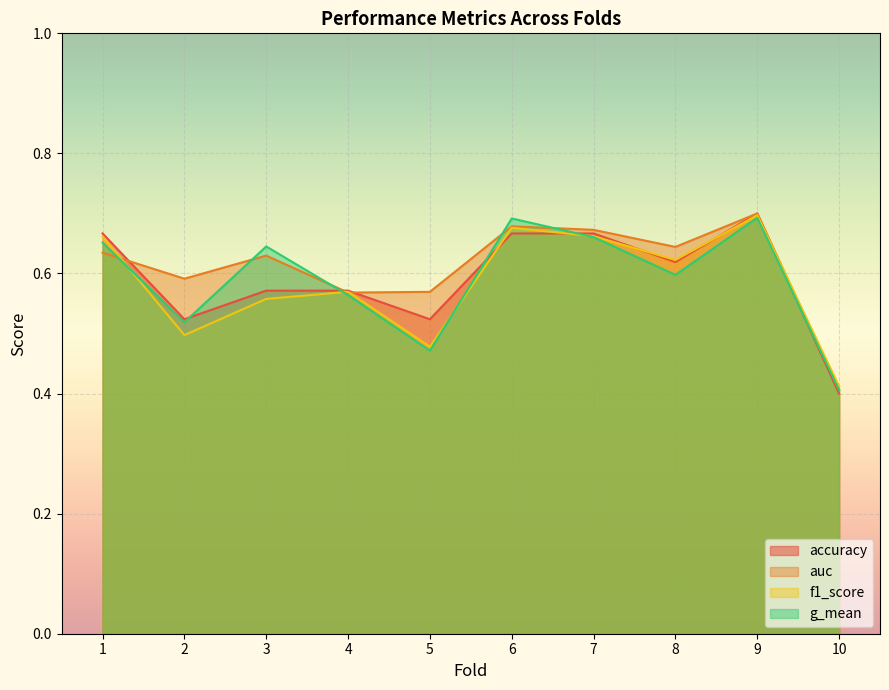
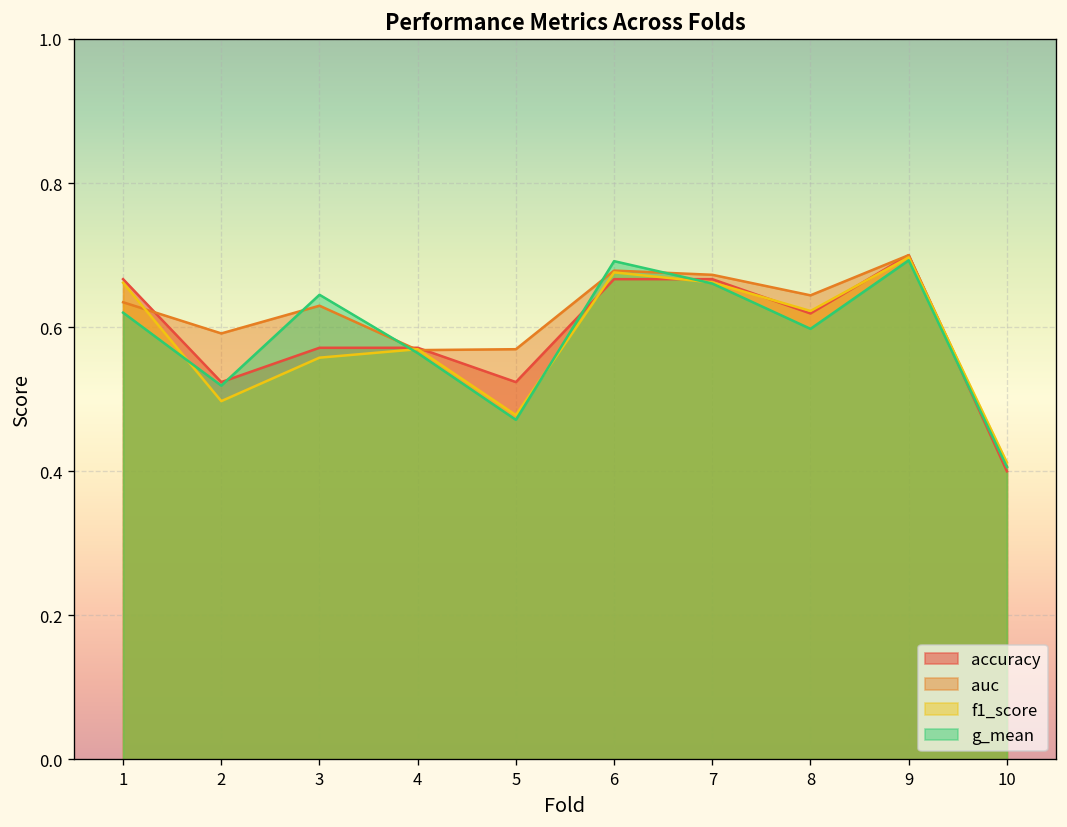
g_mean, 1: 0.65 -> 0.62
